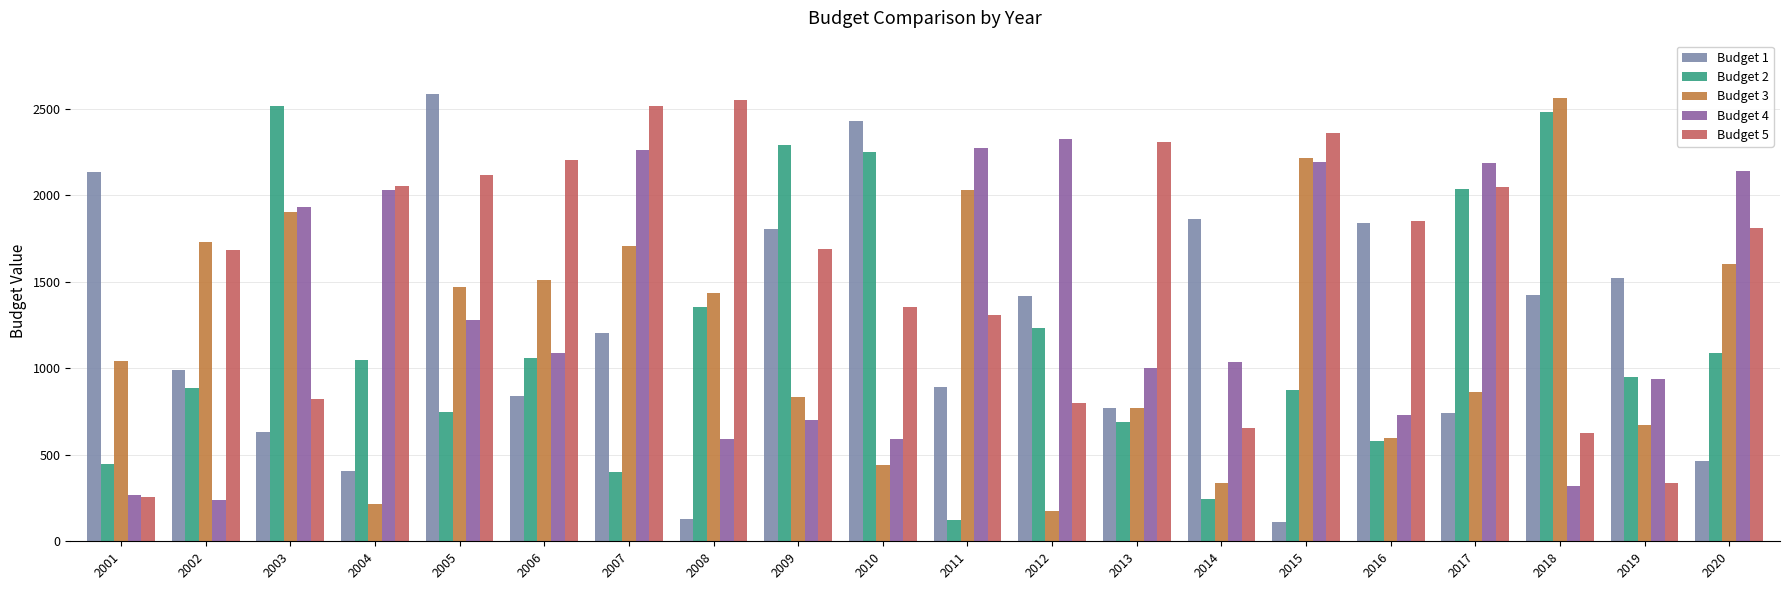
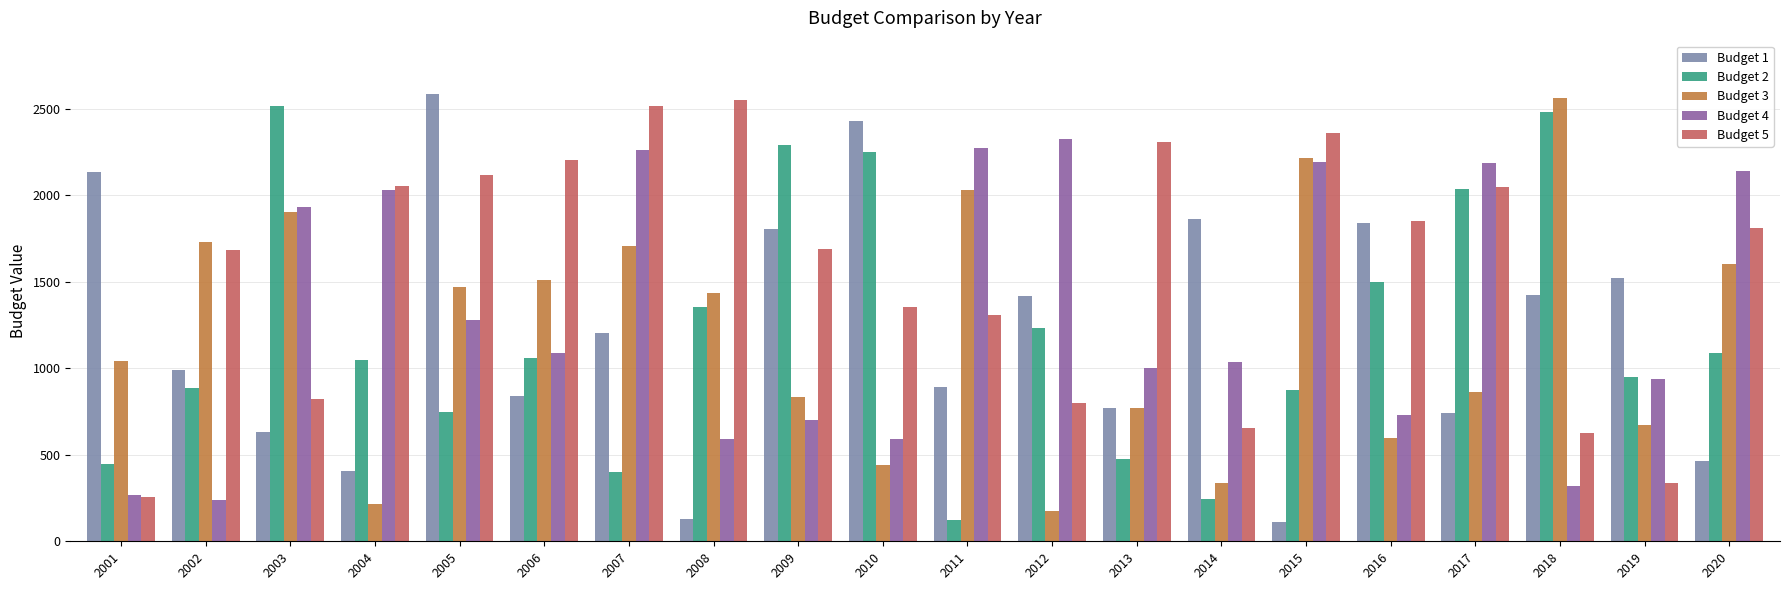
Budget 2, 2013: 690 -> 480
Budget 2, 2016: 580 -> 1500
